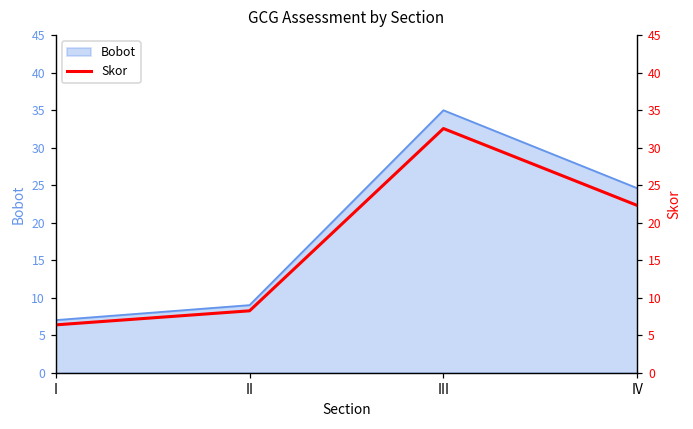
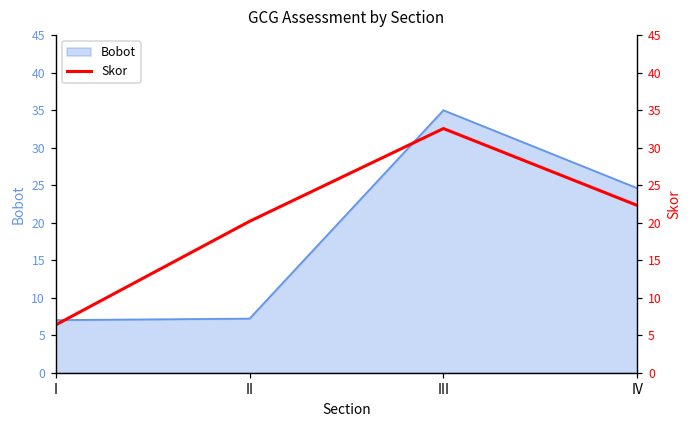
Bobot, II: 9 -> 7
Skor, II: 8 -> 20
